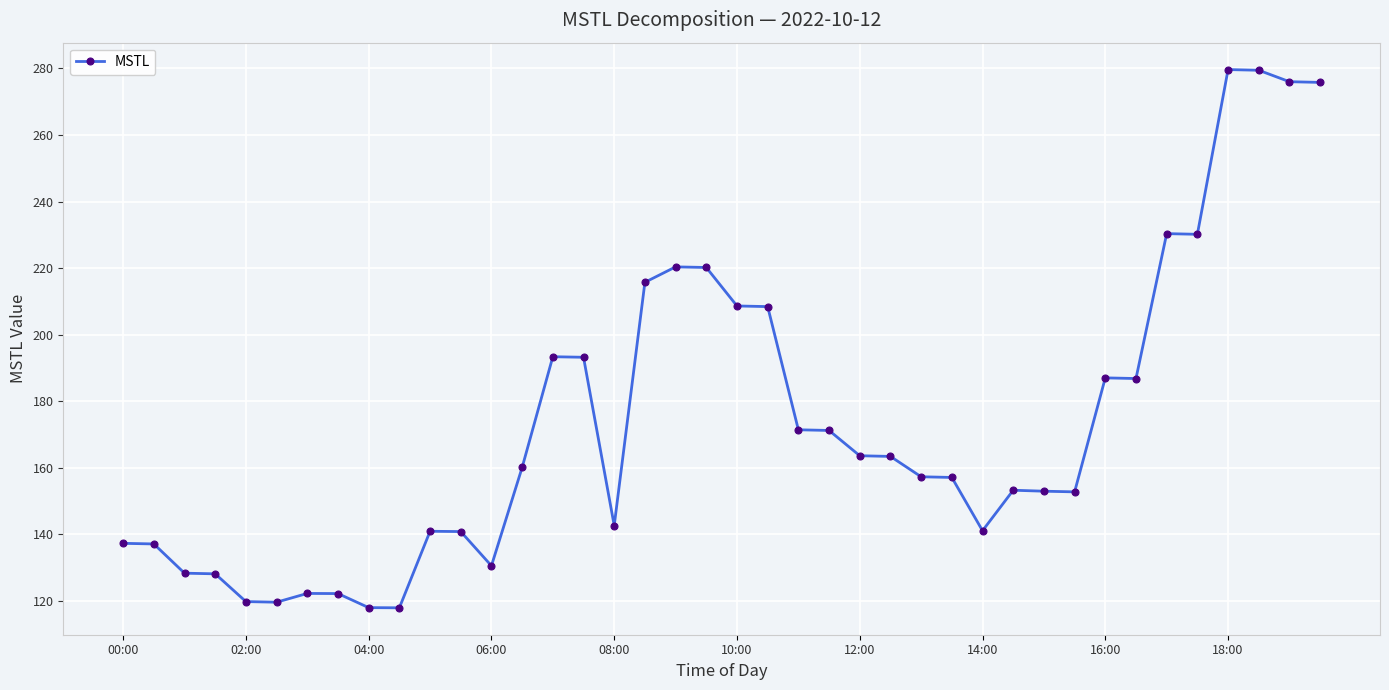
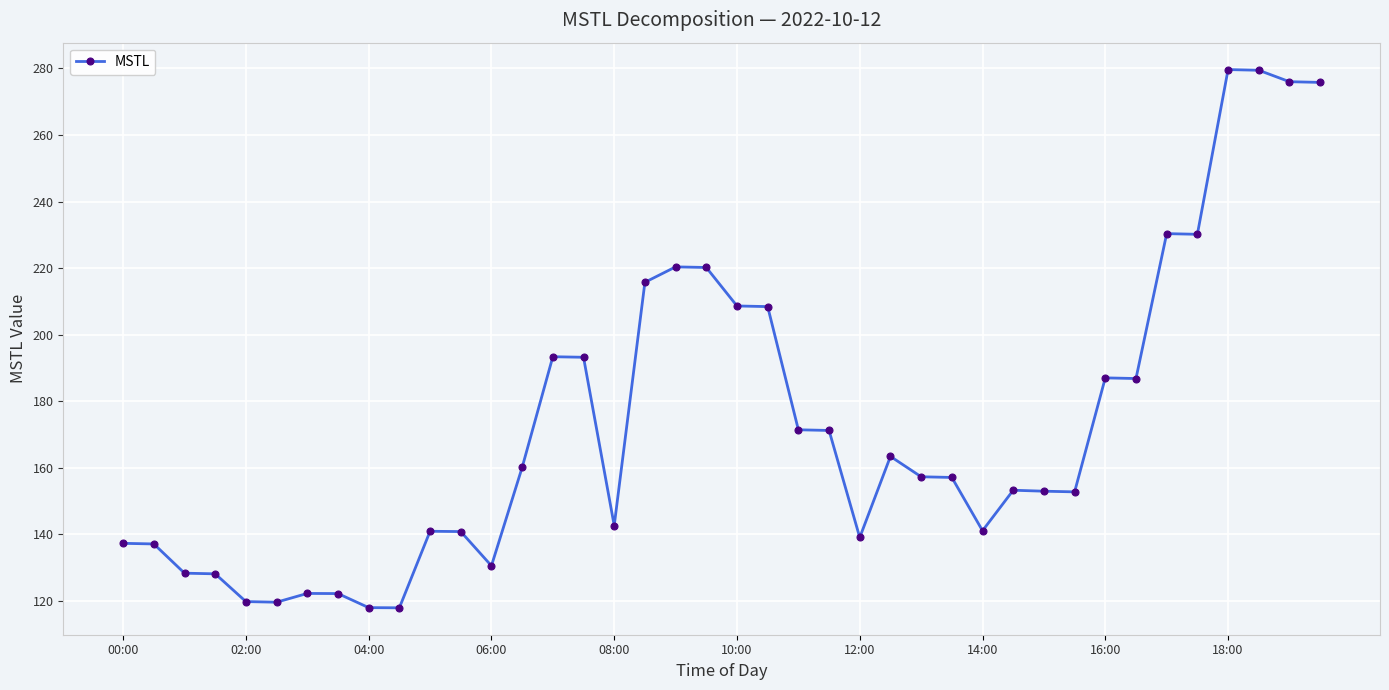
12:00: 164 -> 139
